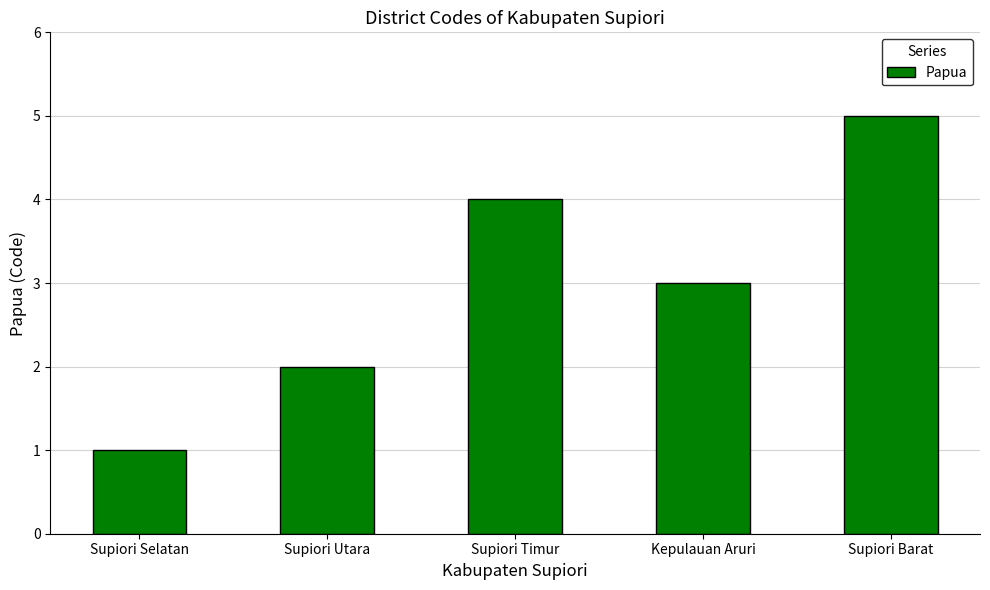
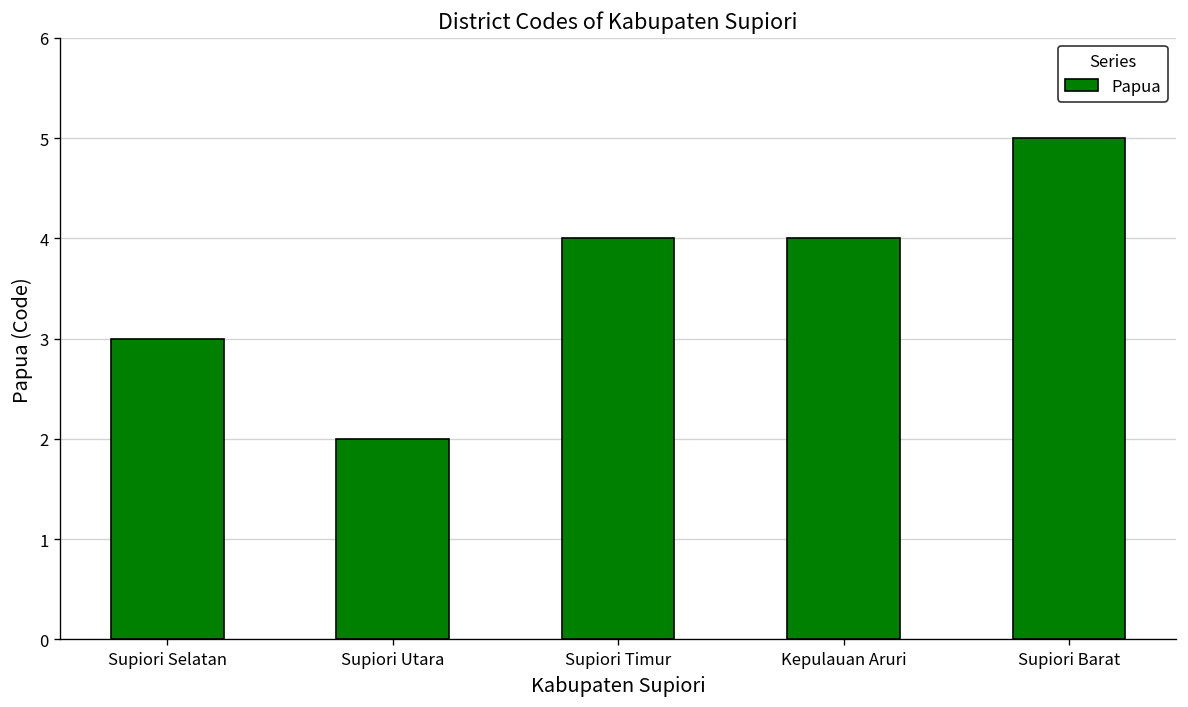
Supiori Selatan: 1 -> 3
Kepulauan Aruri: 3 -> 4
